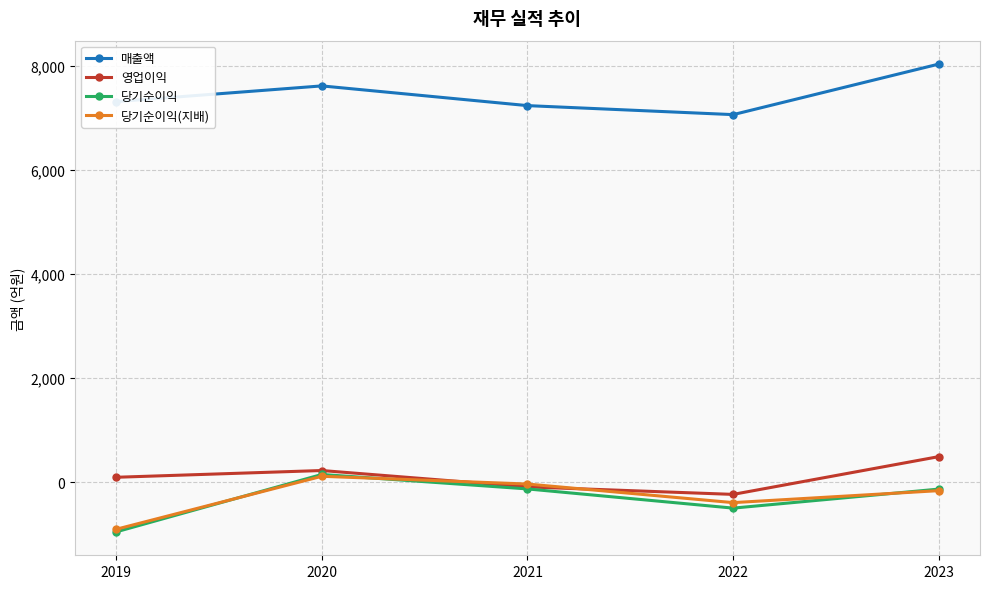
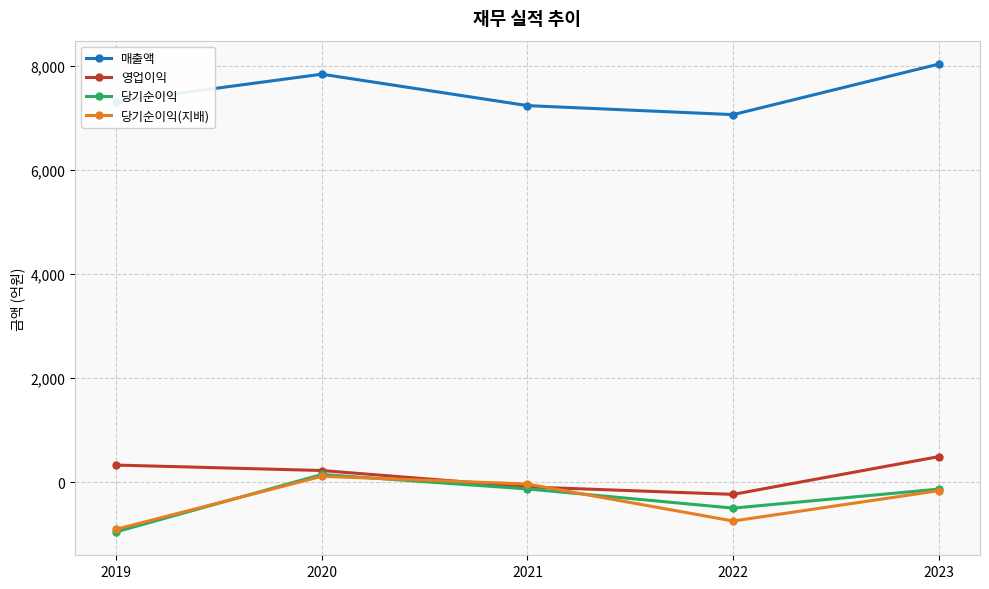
영업이익, 2019: 100 -> 300
매출액, 2020: 7,600 -> 7,800
당기순이익(지배), 2022: -400 -> -700
